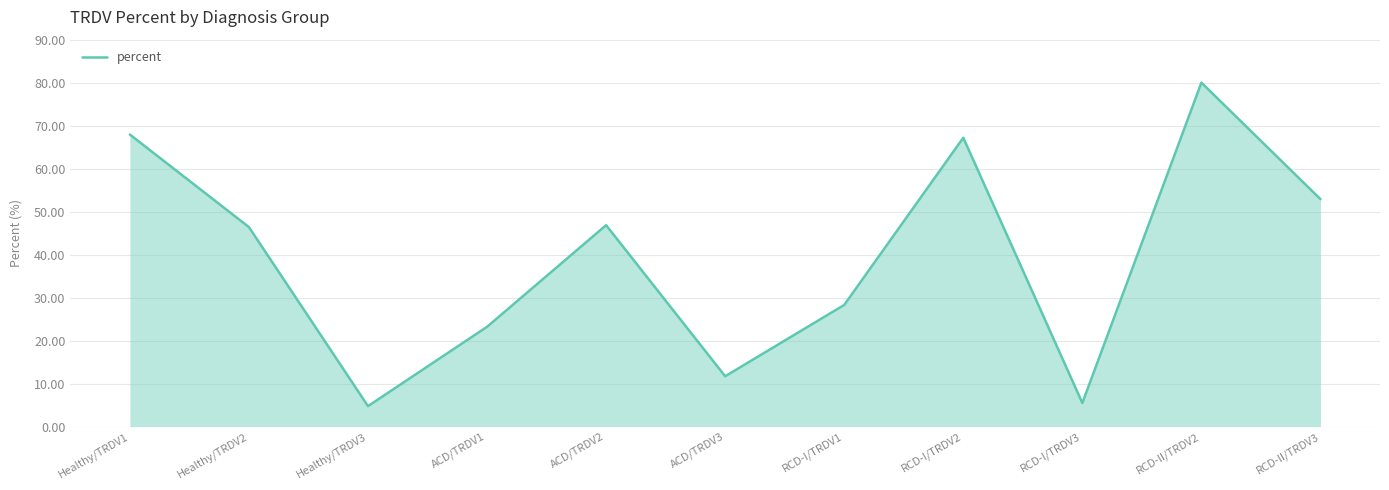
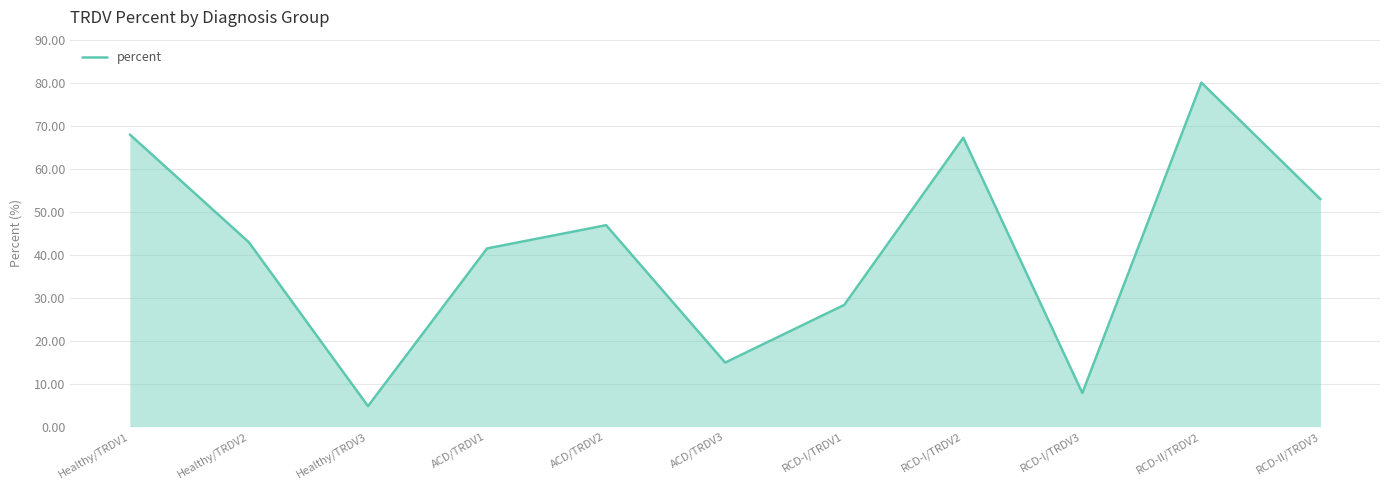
Healthy/TRDV2: 46 -> 43
ACD/TRDV1: 23 -> 41
ACD/TRDV3: 12 -> 15
RCD-I/TRDV3: 5 -> 8
